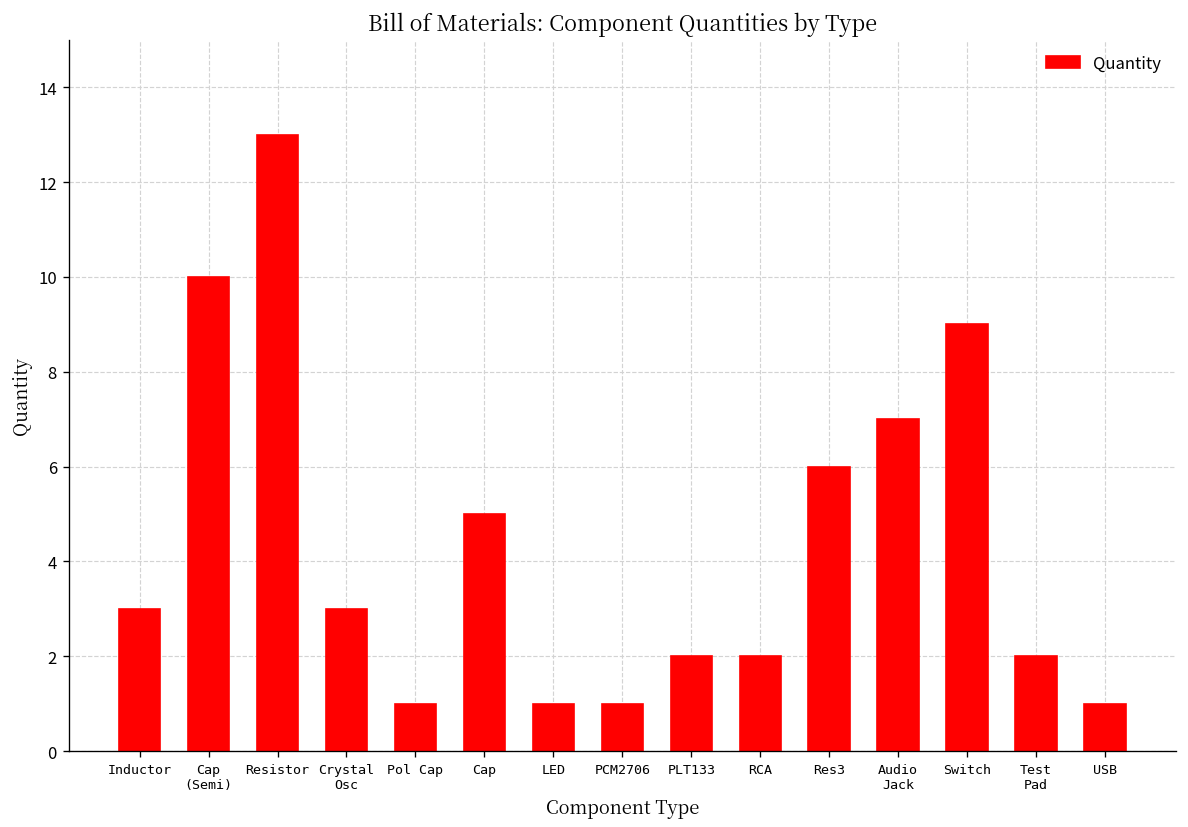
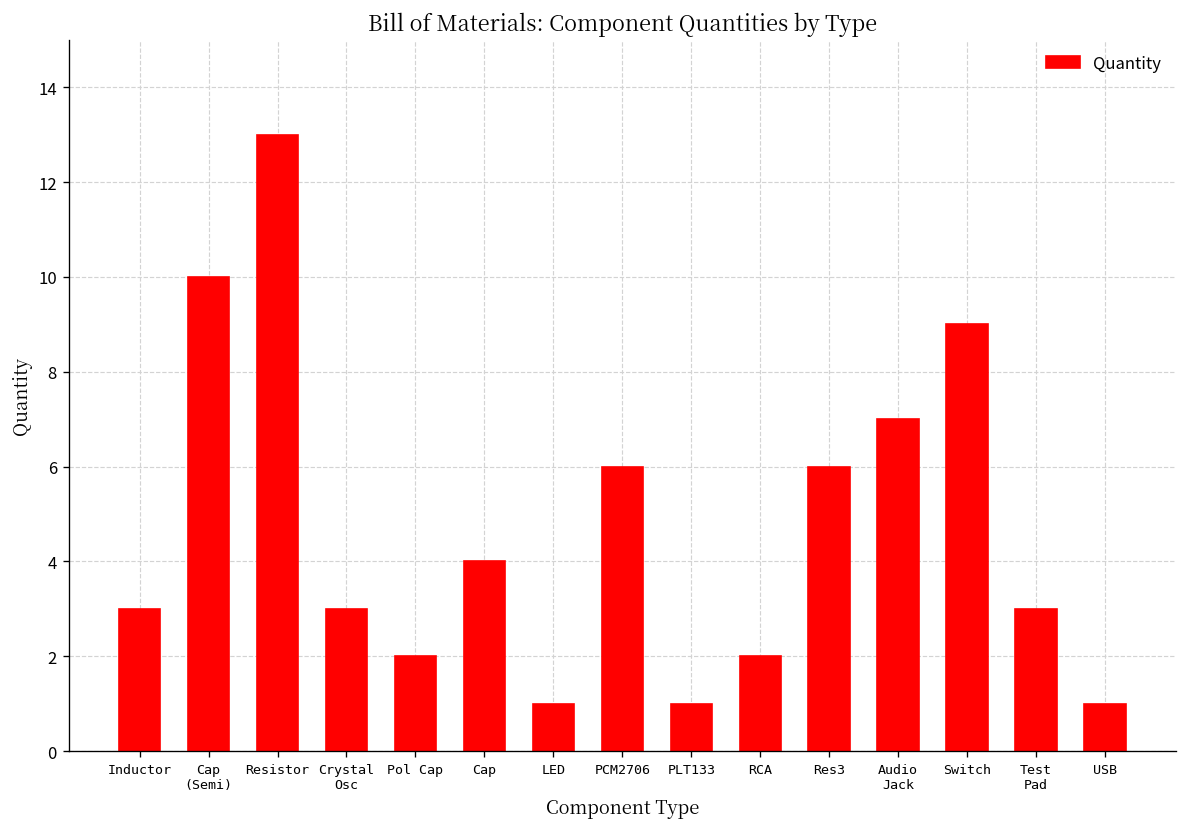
Pol Cap: 1 -> 2
Cap: 5 -> 4
PCM2706: 1 -> 6
PLT133: 2 -> 1
Test Pad: 2 -> 3
